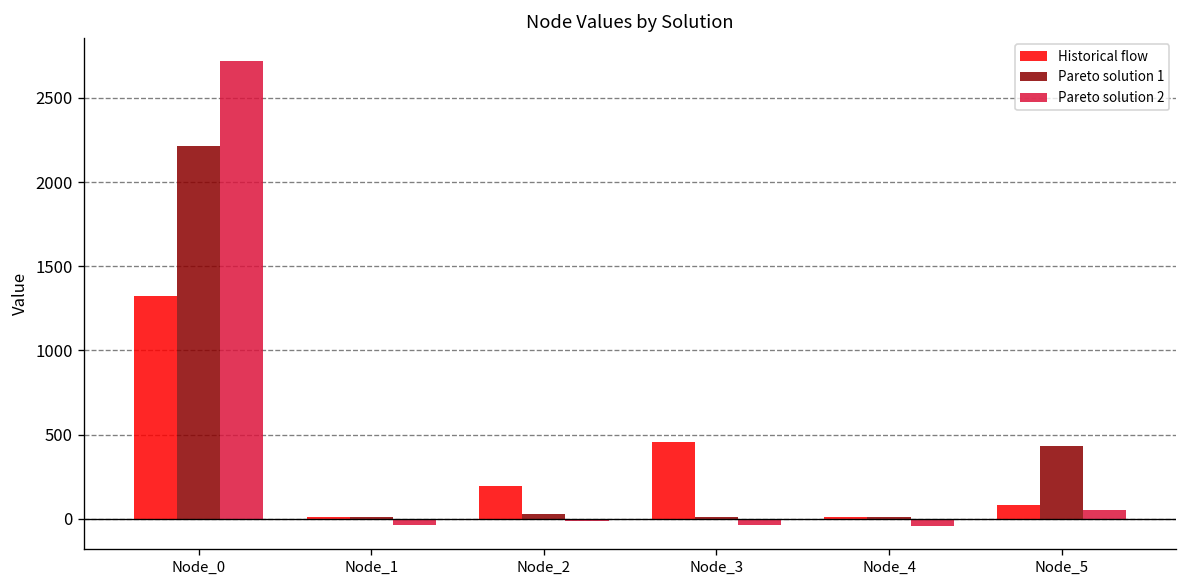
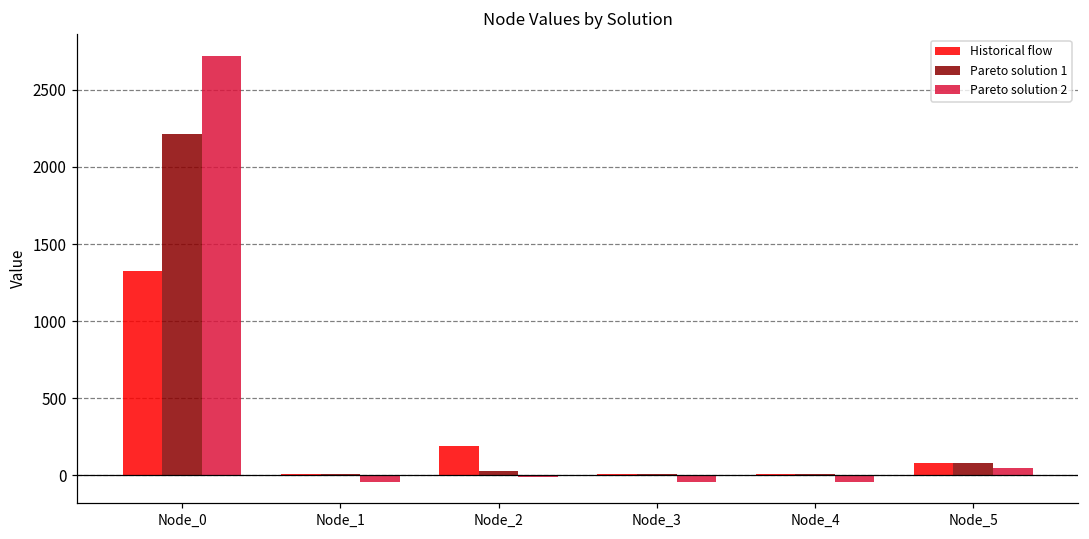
Historical flow, Node_3: 450 -> 10
Pareto solution 1, Node_5: 430 -> 80
